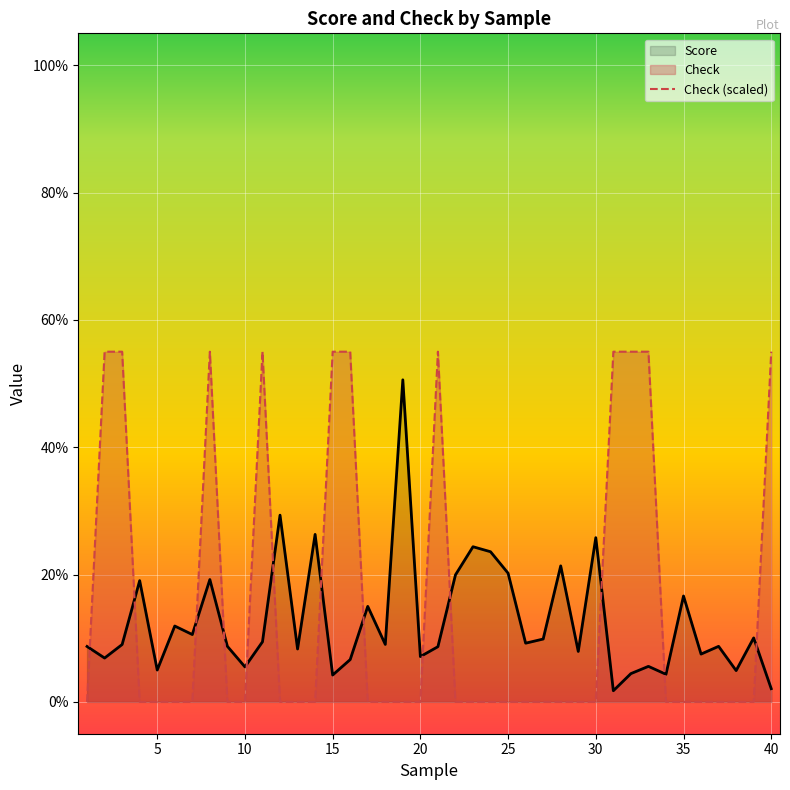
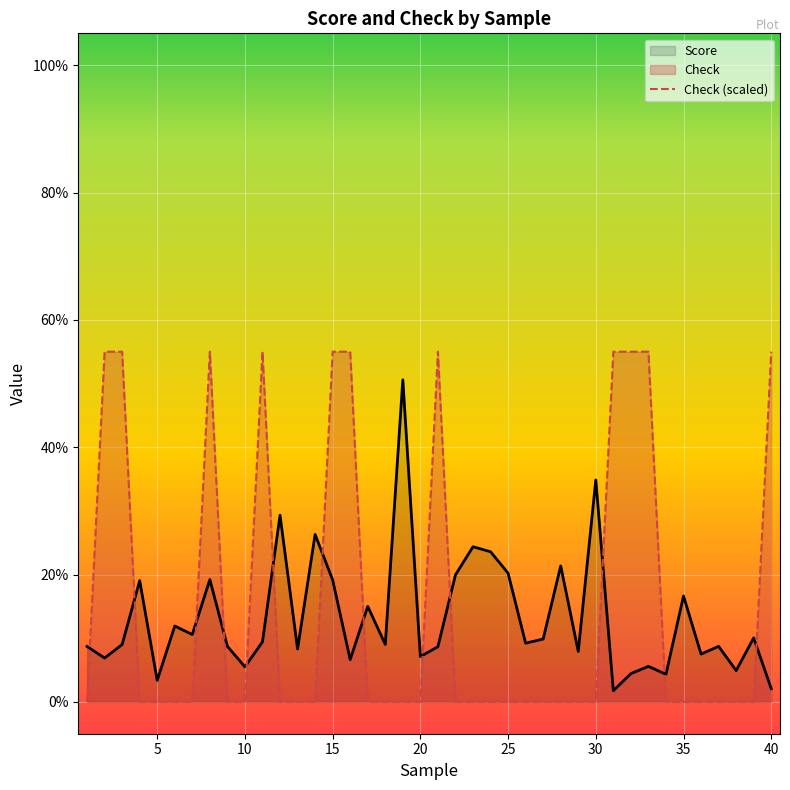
Score, 5: 5% -> 3%
Score, 15: 4% -> 19%
Score, 30: 26% -> 35%
